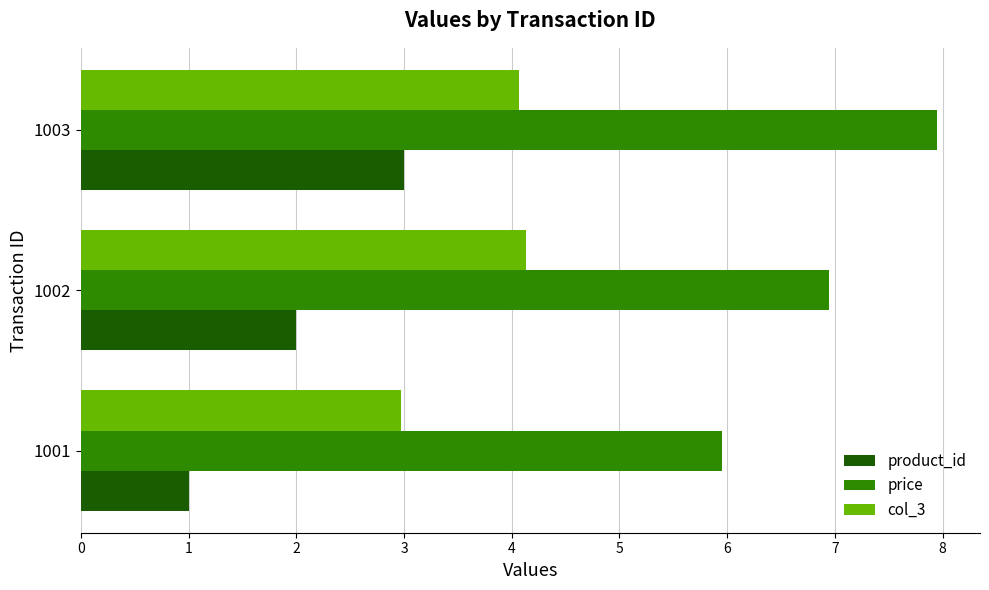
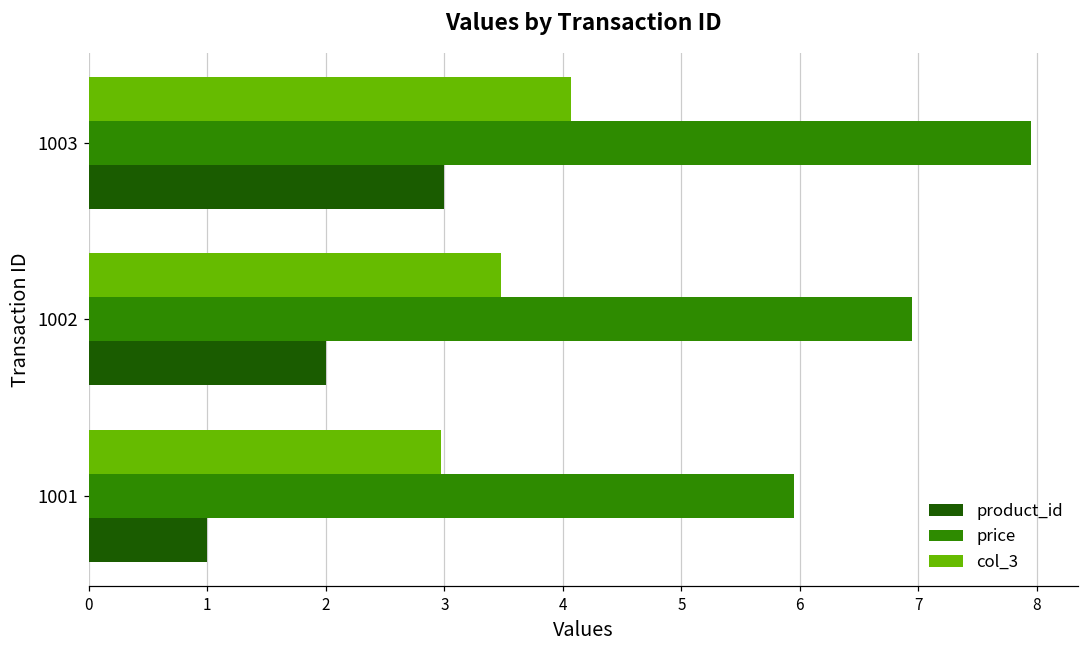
col_3, 1002: 4.13 -> 3.48
